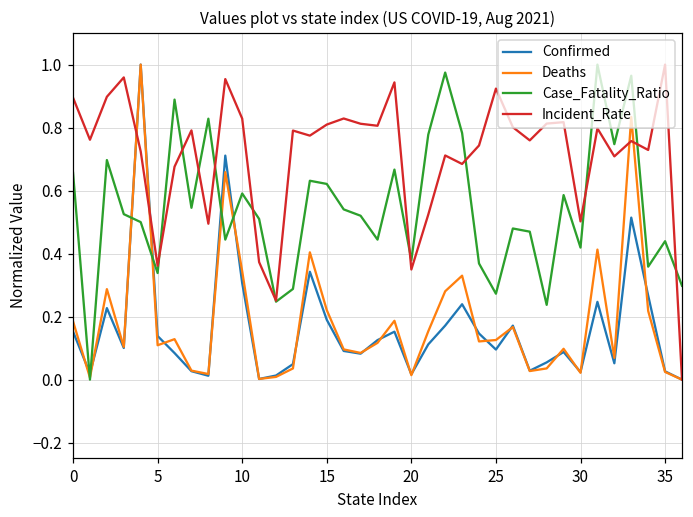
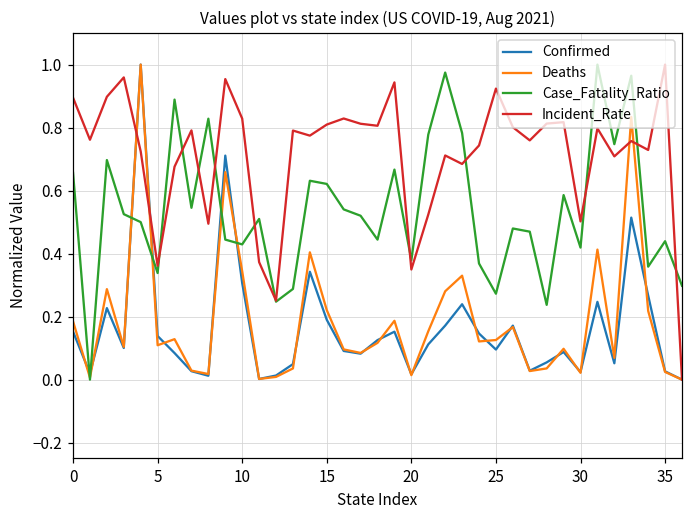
Case_Fatality_Ratio, 10: 0.59 -> 0.43
